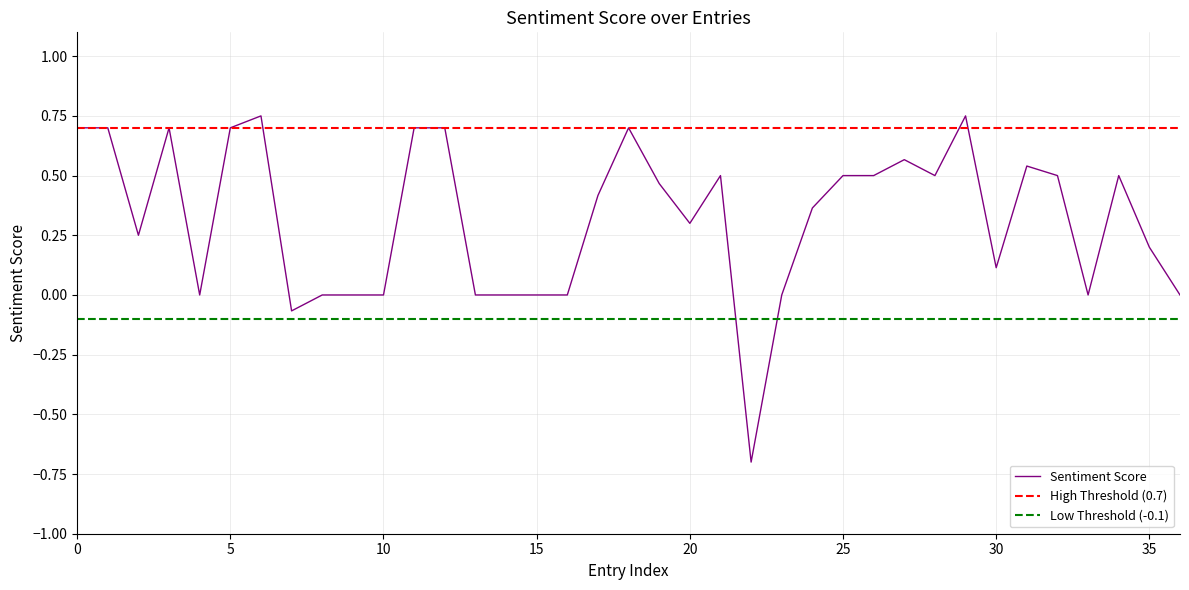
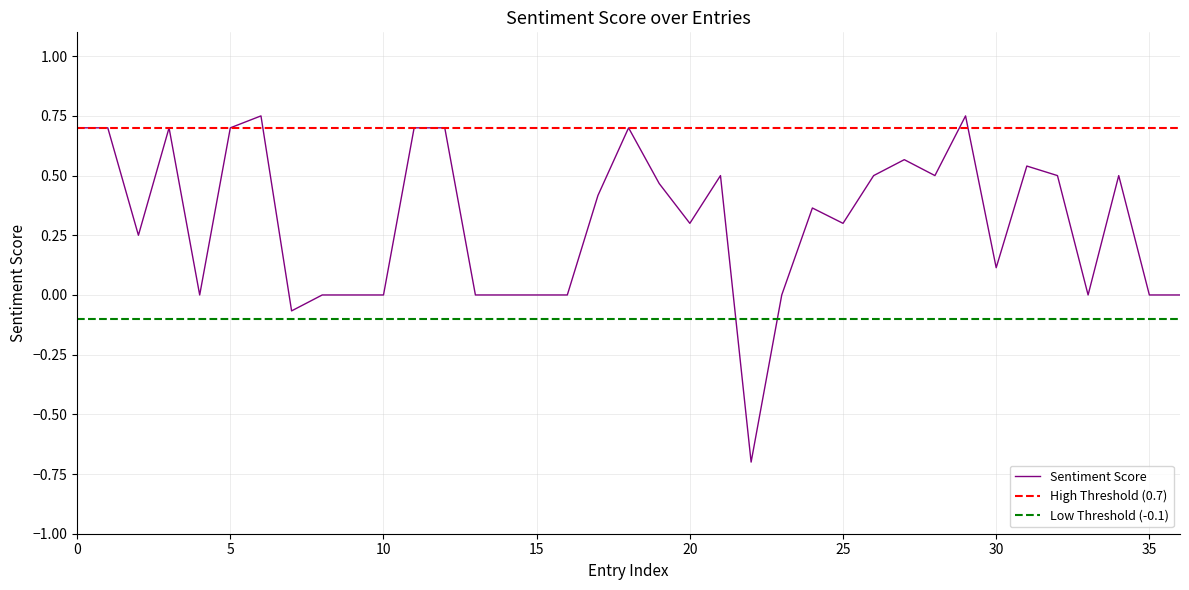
25: 0.5 -> 0.3
35: 0.2 -> 0.0
